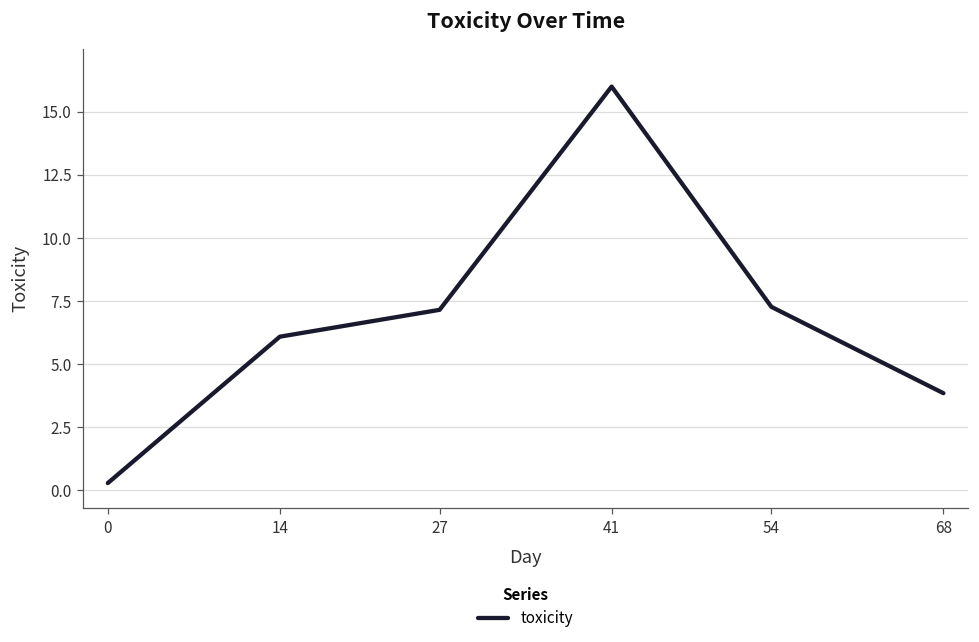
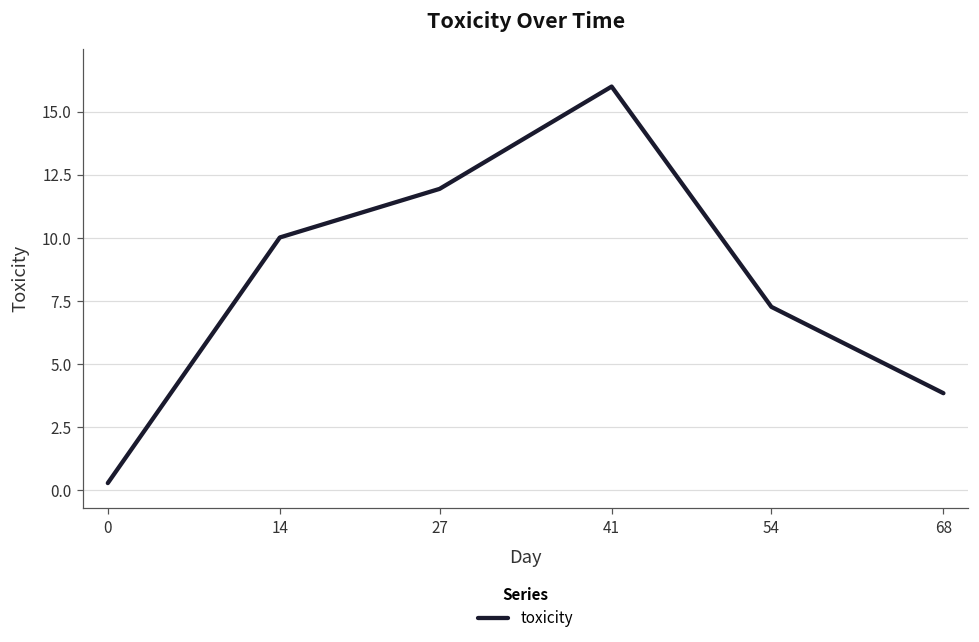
14: 6.1 -> 10.0
27: 7.1 -> 11.9
